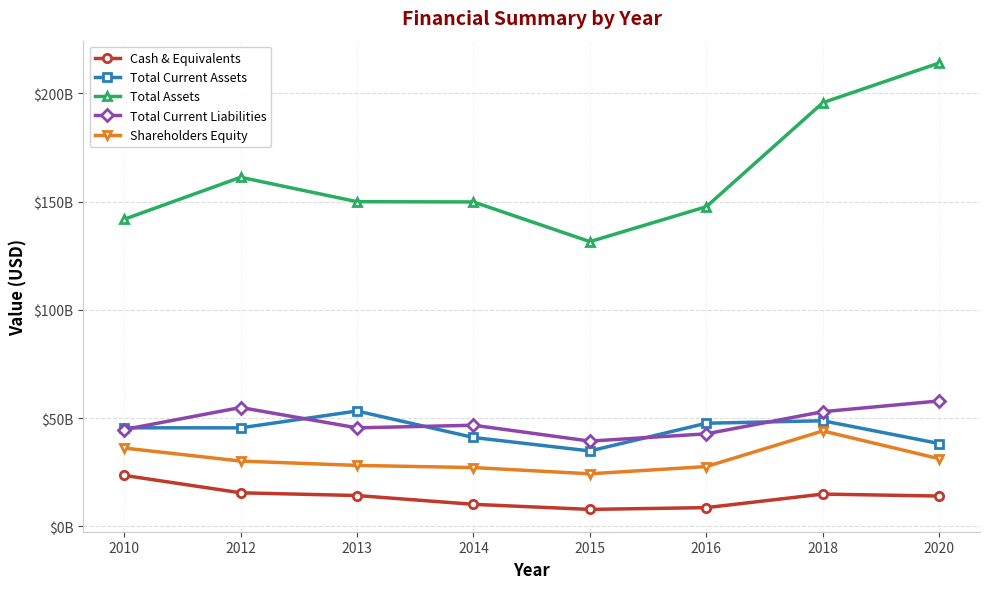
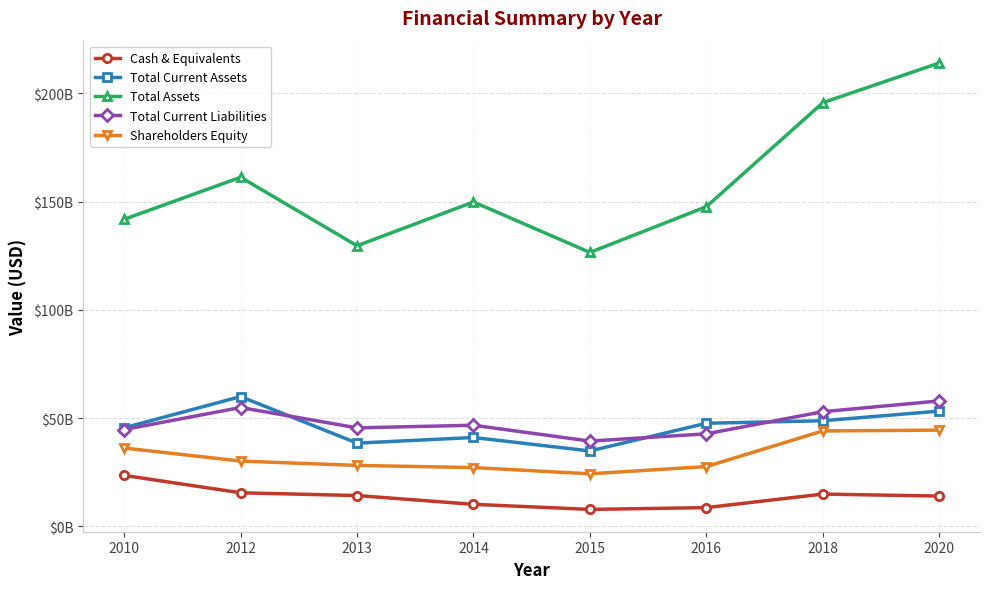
Total Current Assets, 2012: $46000000000 -> $60000000000
Total Current Assets, 2013: $53000000000 -> $38000000000
Total Assets, 2013: $150000000000 -> $130000000000
Total Assets, 2015: $132000000000 -> $127000000000
Total Current Assets, 2020: $38000000000 -> $53000000000
Shareholders Equity, 2020: $31000000000 -> $44000000000
